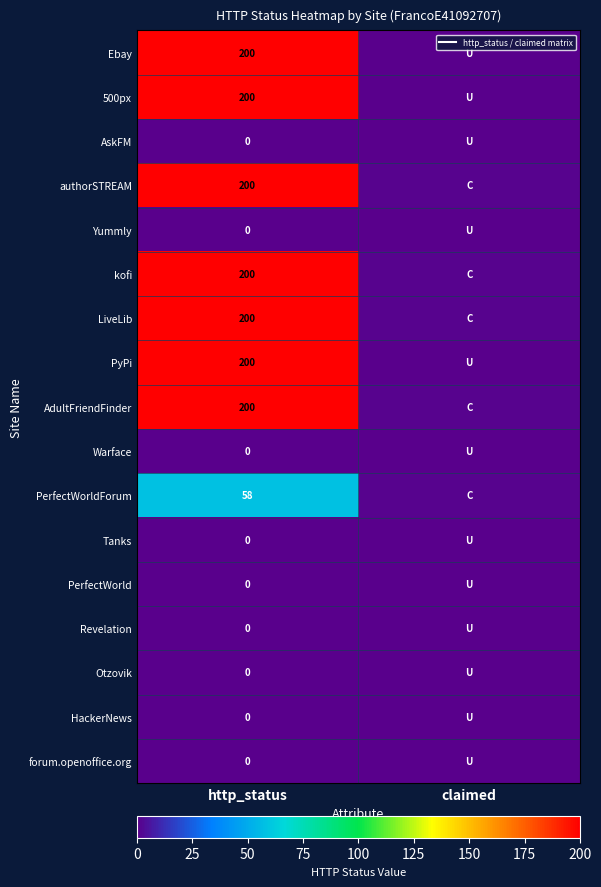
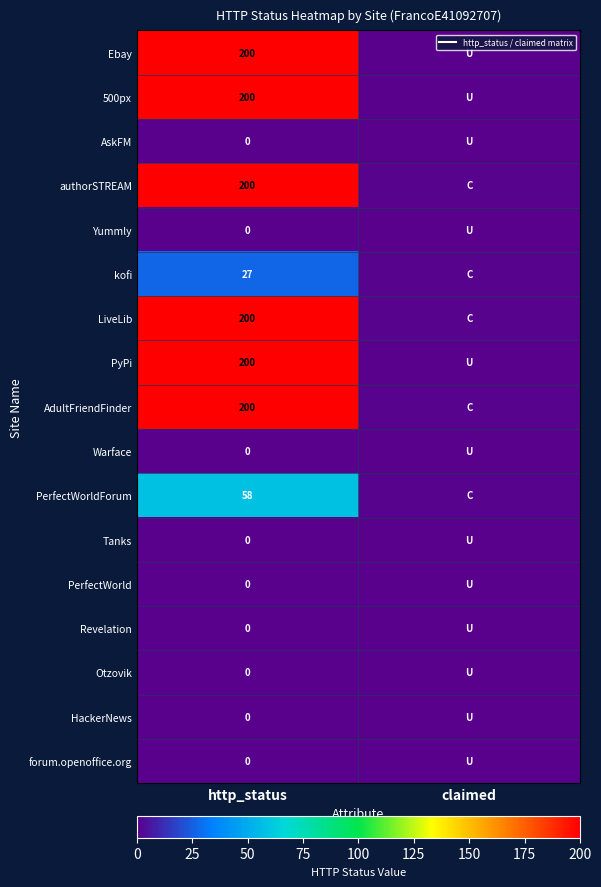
kofi, http_status: 200 -> 27
